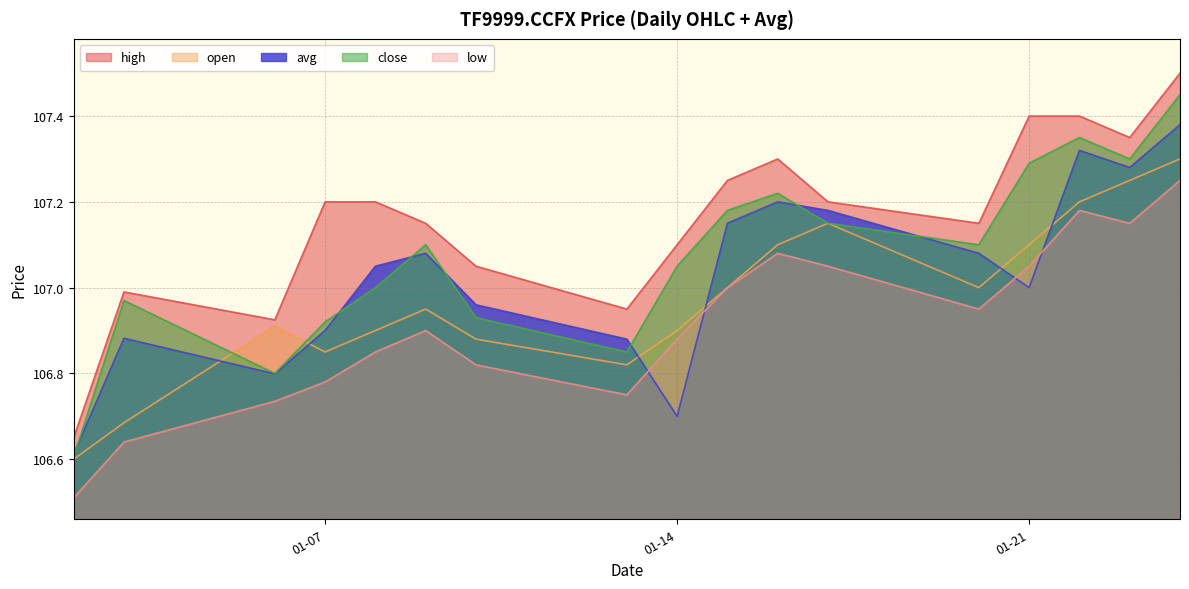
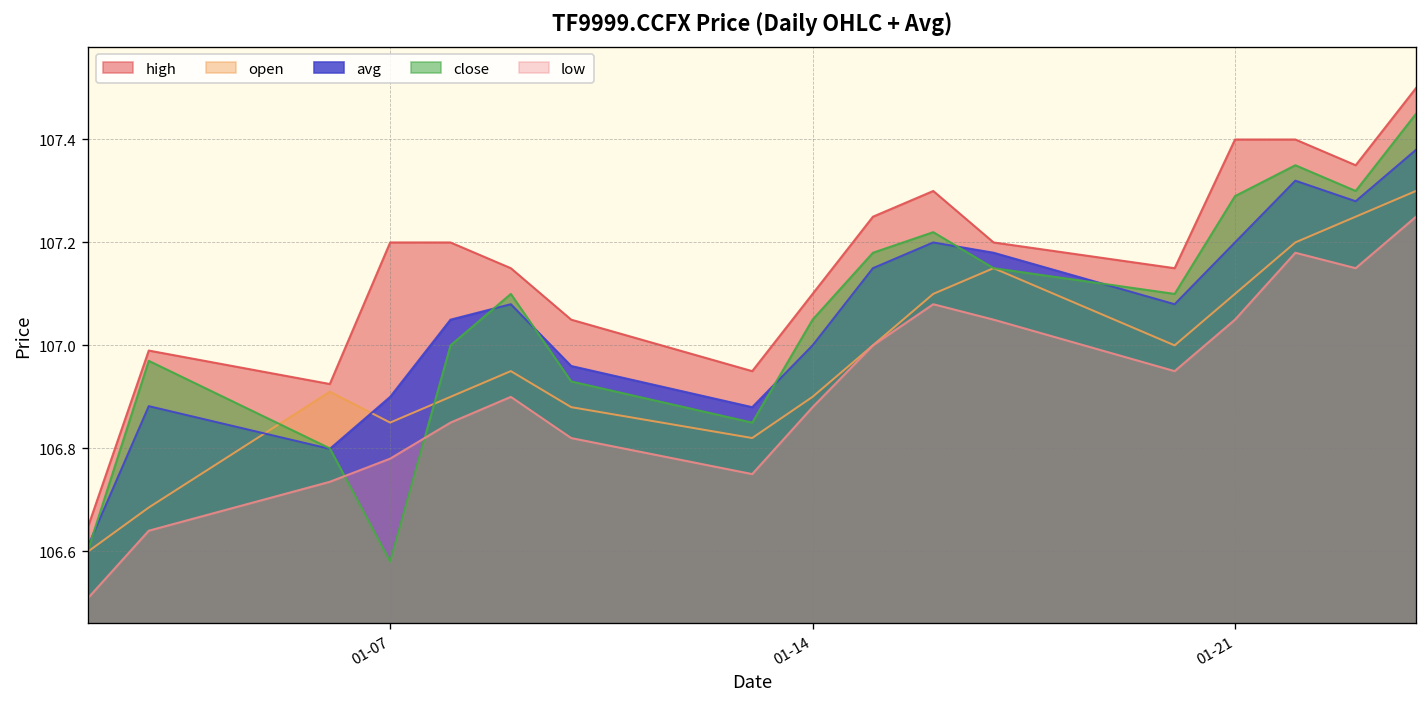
close, 01-07: 106.92 -> 106.58
avg, 01-14: 106.7 -> 107.0
avg, 01-21: 107.0 -> 107.2
